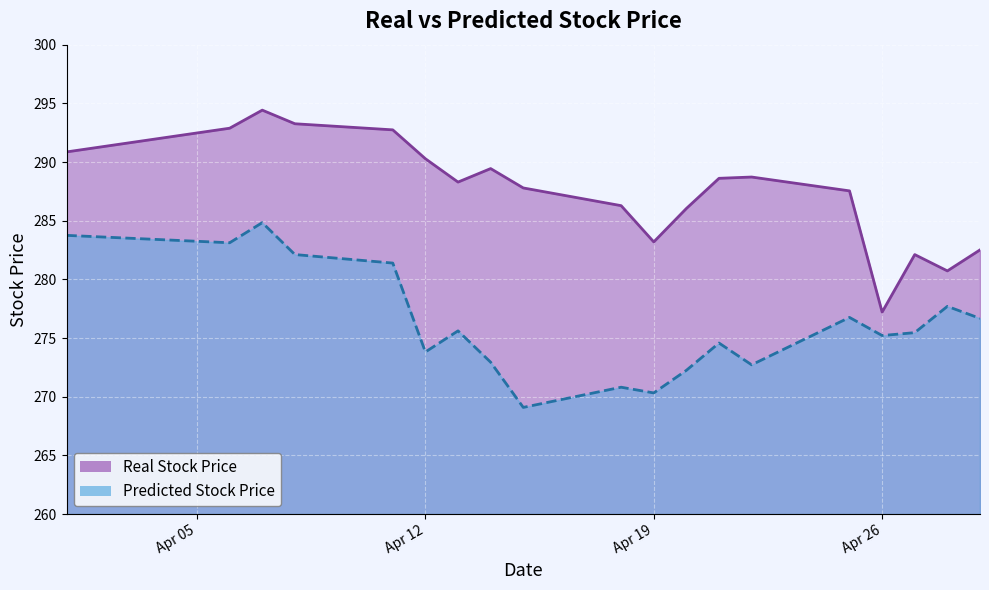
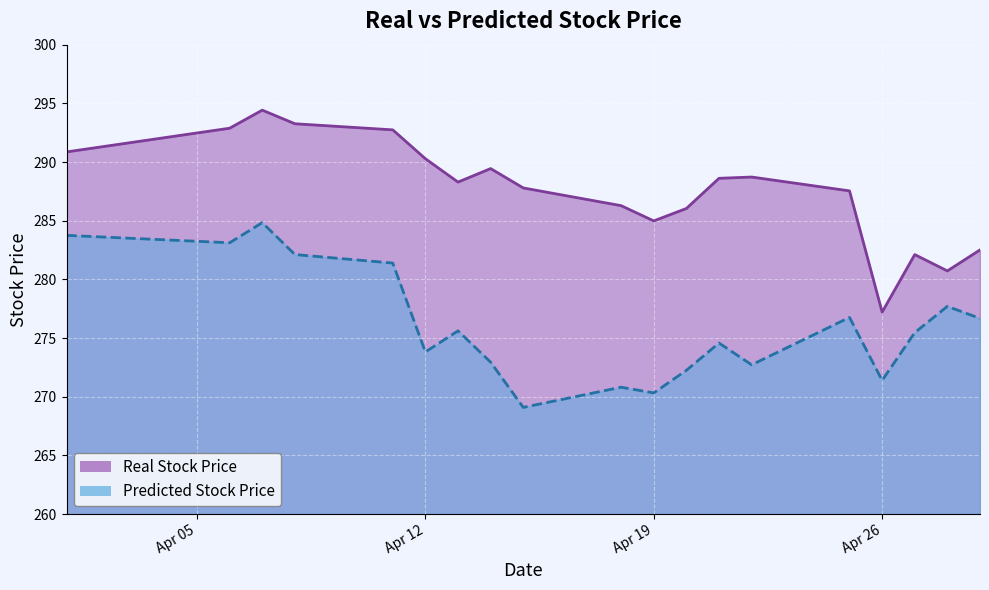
Real Stock Price, Apr 19: 283.2 -> 285.0
Predicted Stock Price, Apr 26: 275.2 -> 271.4
